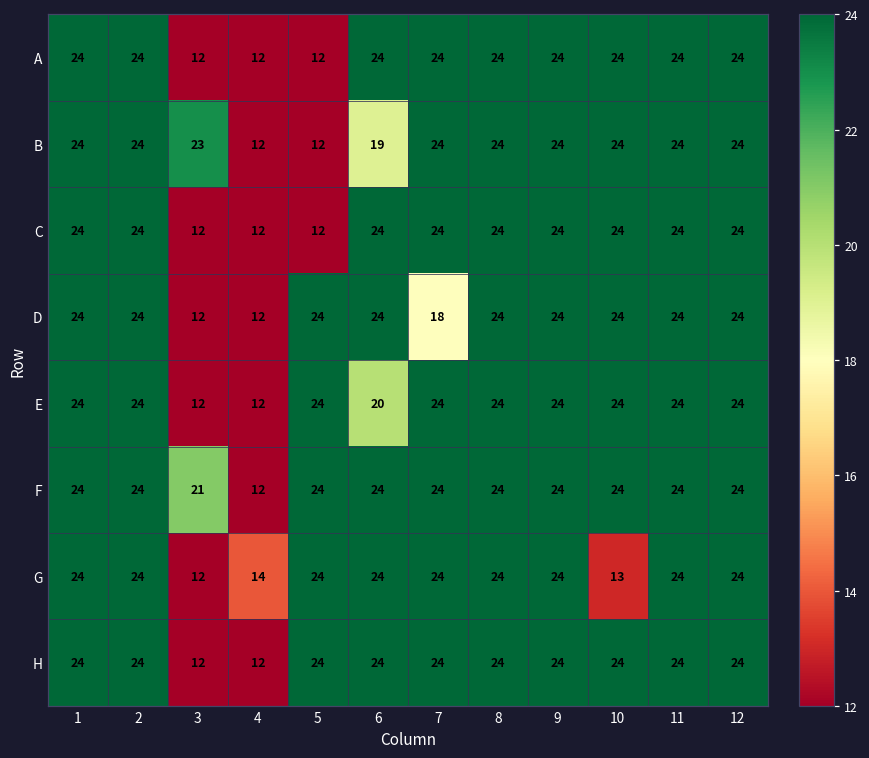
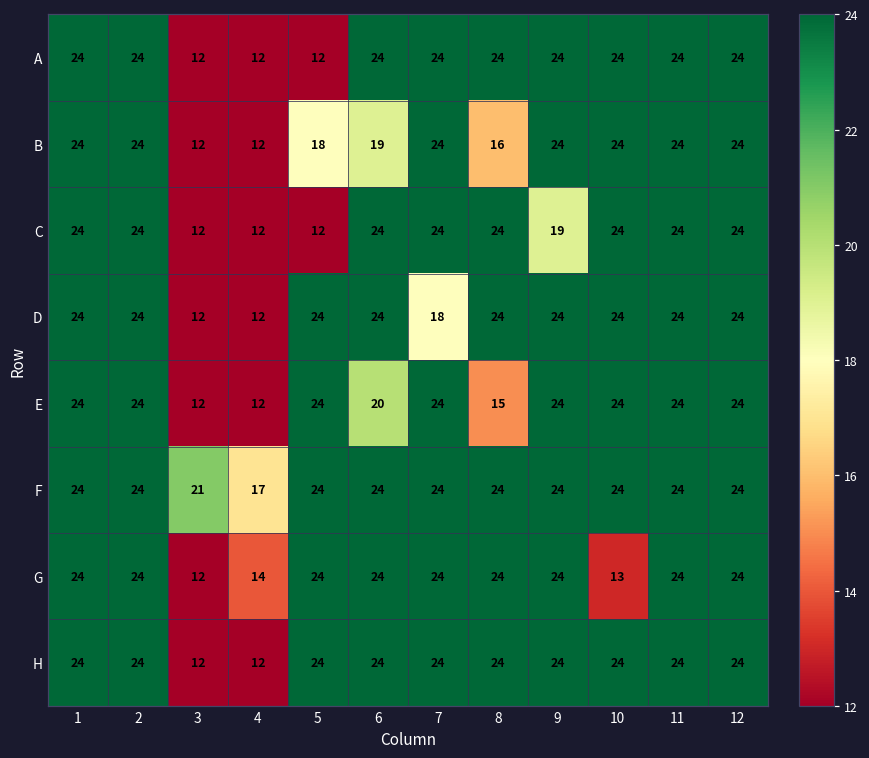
B, 3: 23 -> 12
B, 5: 12 -> 18
B, 8: 24 -> 16
C, 9: 24 -> 19
E, 8: 24 -> 15
F, 4: 12 -> 17
